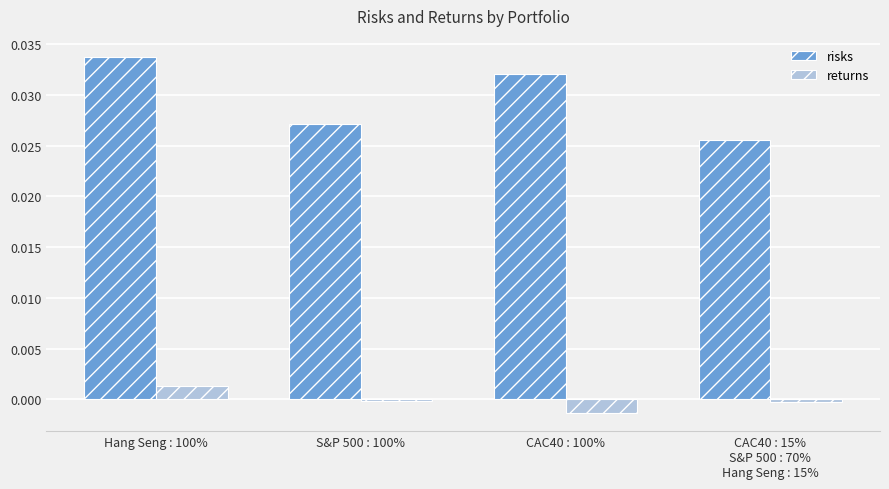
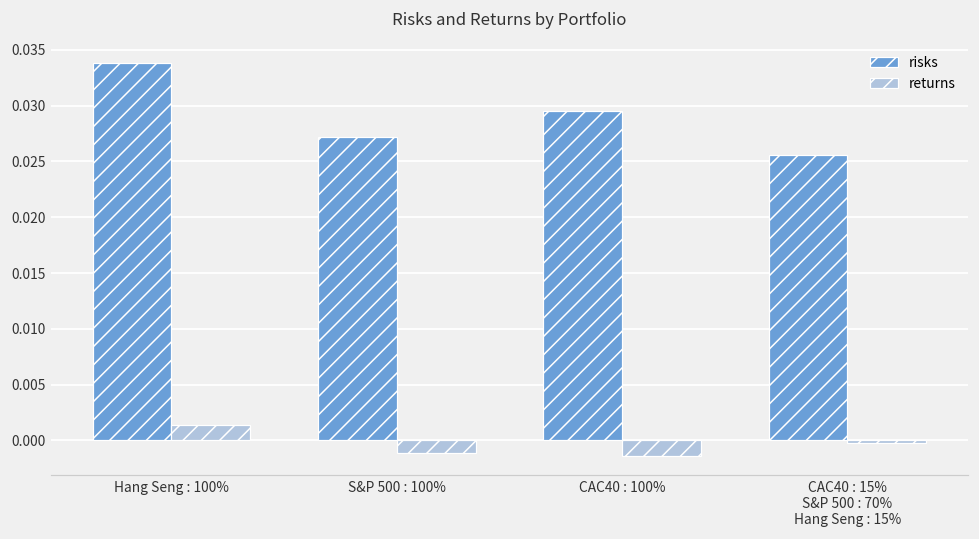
returns, S&P 500 : 100%: -0.0001 -> -0.0011
risks, CAC40 : 100%: 0.0321 -> 0.0295
